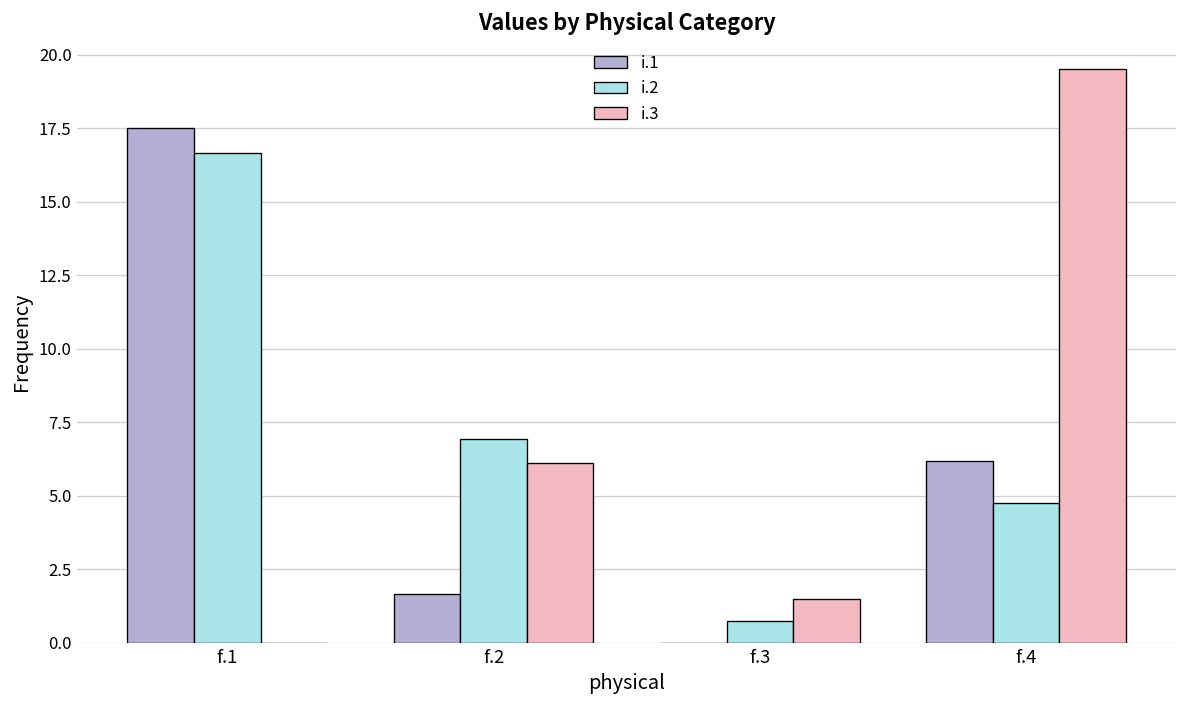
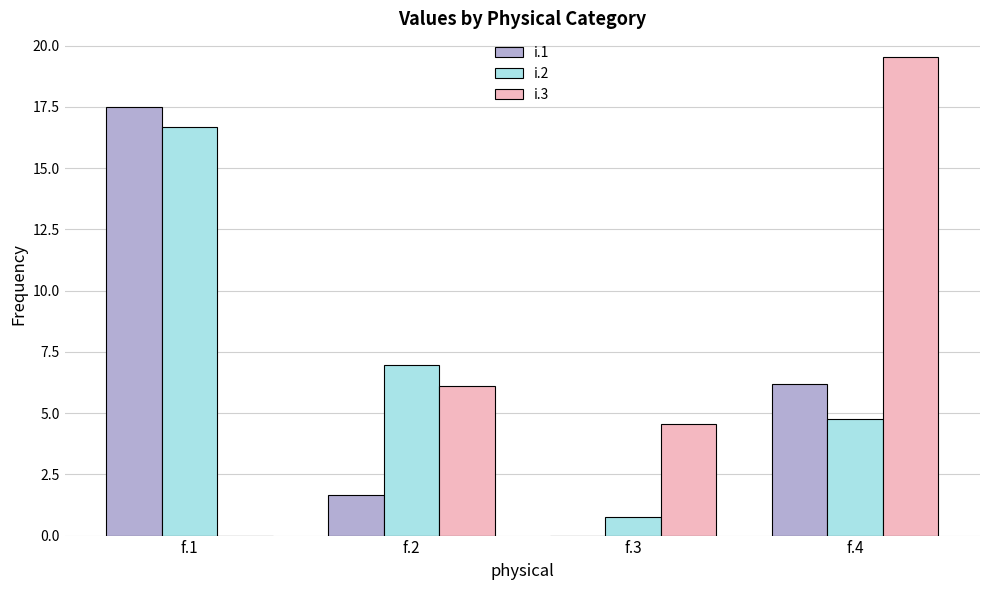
i.3, f.3: 1.5 -> 4.6
